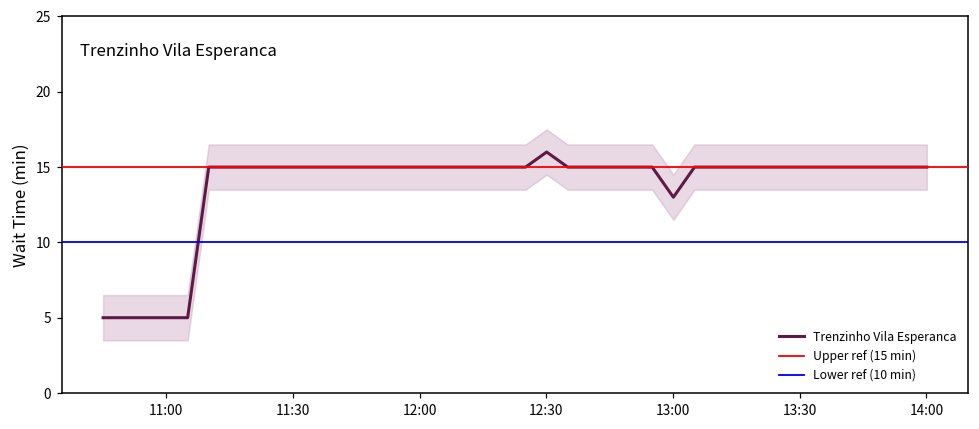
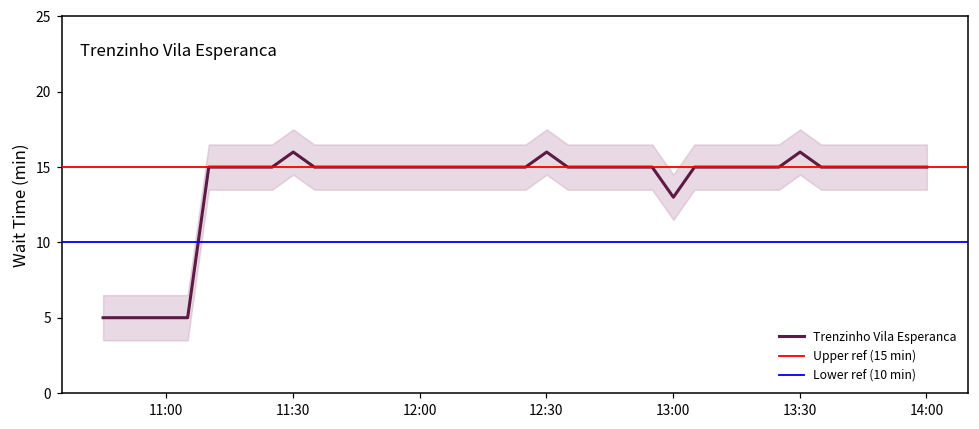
Trenzinho Vila Esperanca, 11:30: 15 -> 16
Trenzinho Vila Esperanca, 13:30: 15 -> 16
